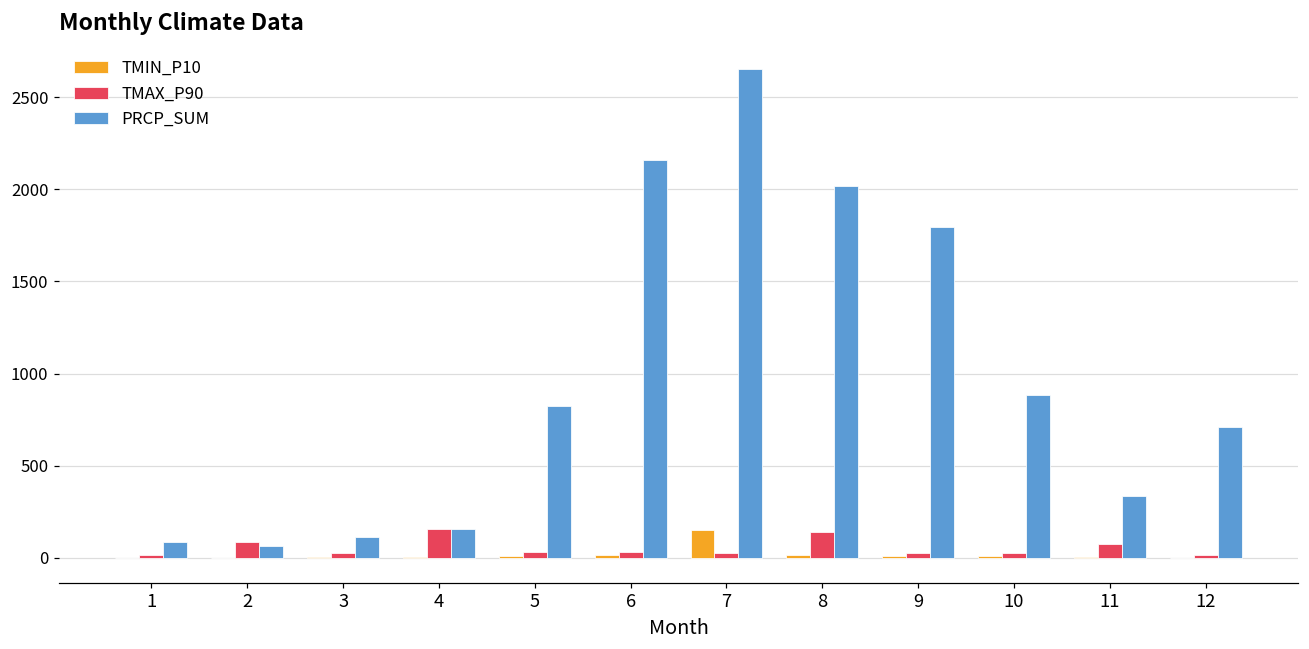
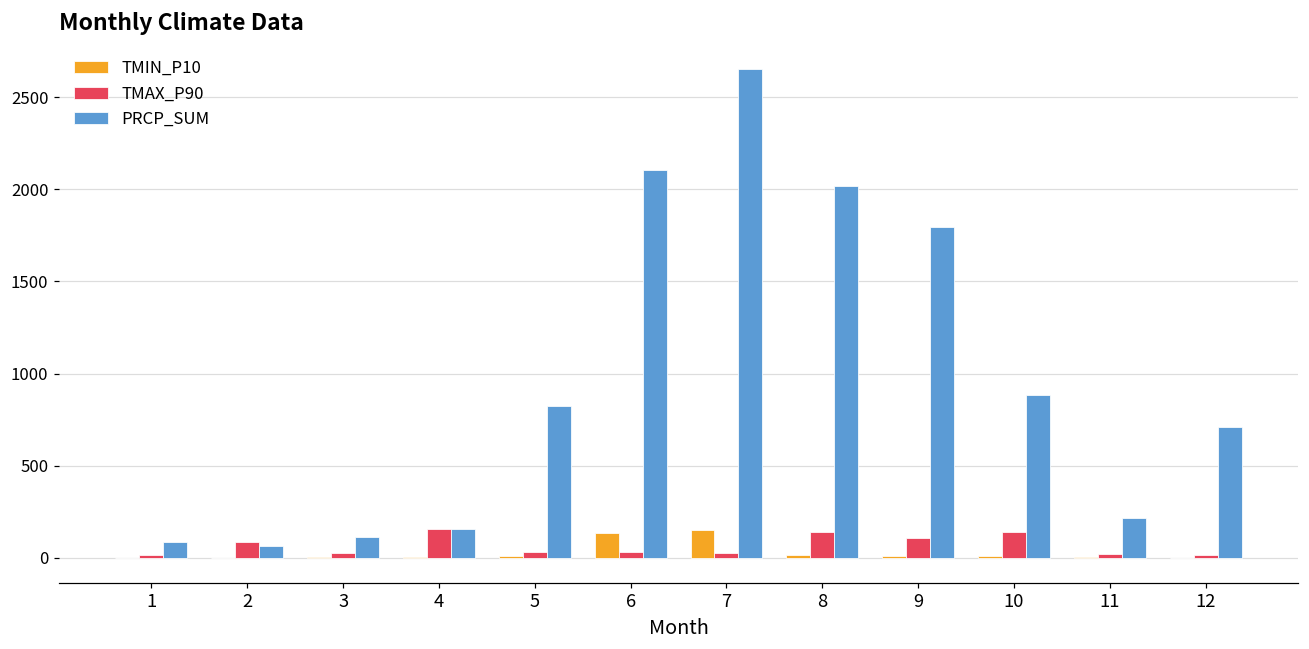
TMIN_P10, 6: 10 -> 130
PRCP_SUM, 6: 2160 -> 2110
TMAX_P90, 9: 30 -> 110
TMAX_P90, 10: 30 -> 140
TMAX_P90, 11: 70 -> 20
PRCP_SUM, 11: 340 -> 220
